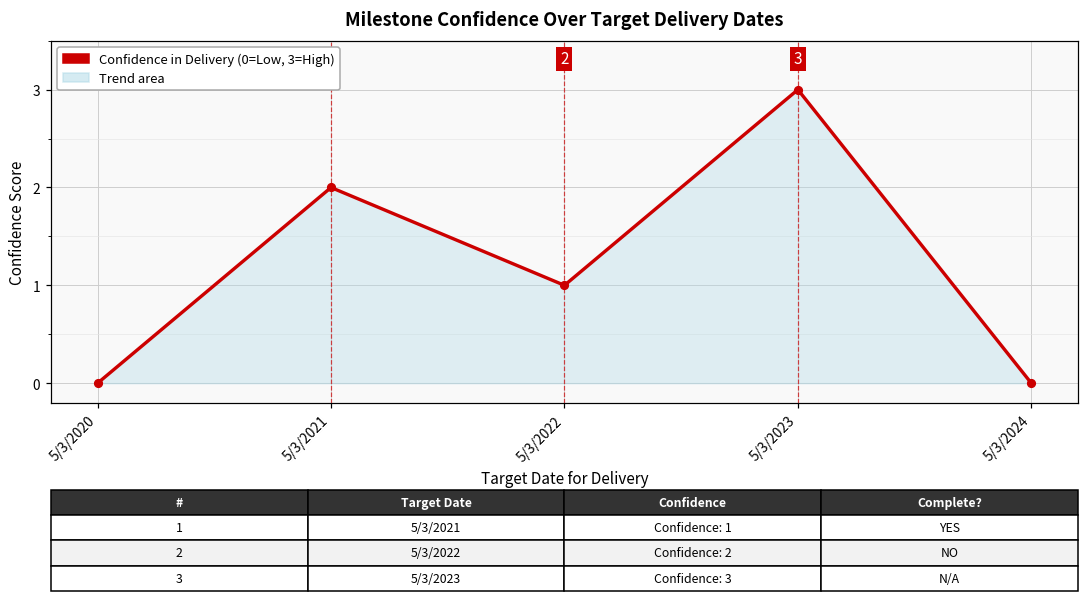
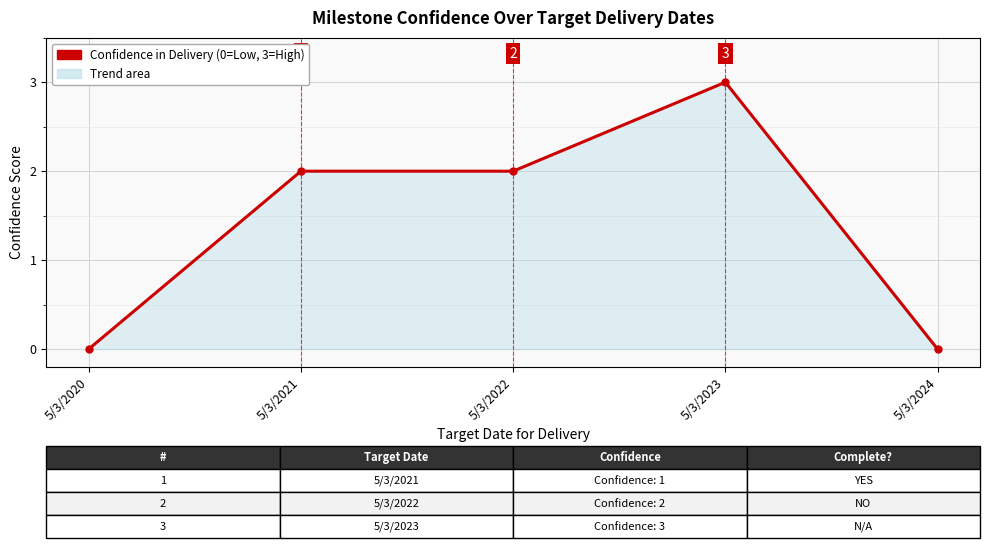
5/3/2022: 1 -> 2
